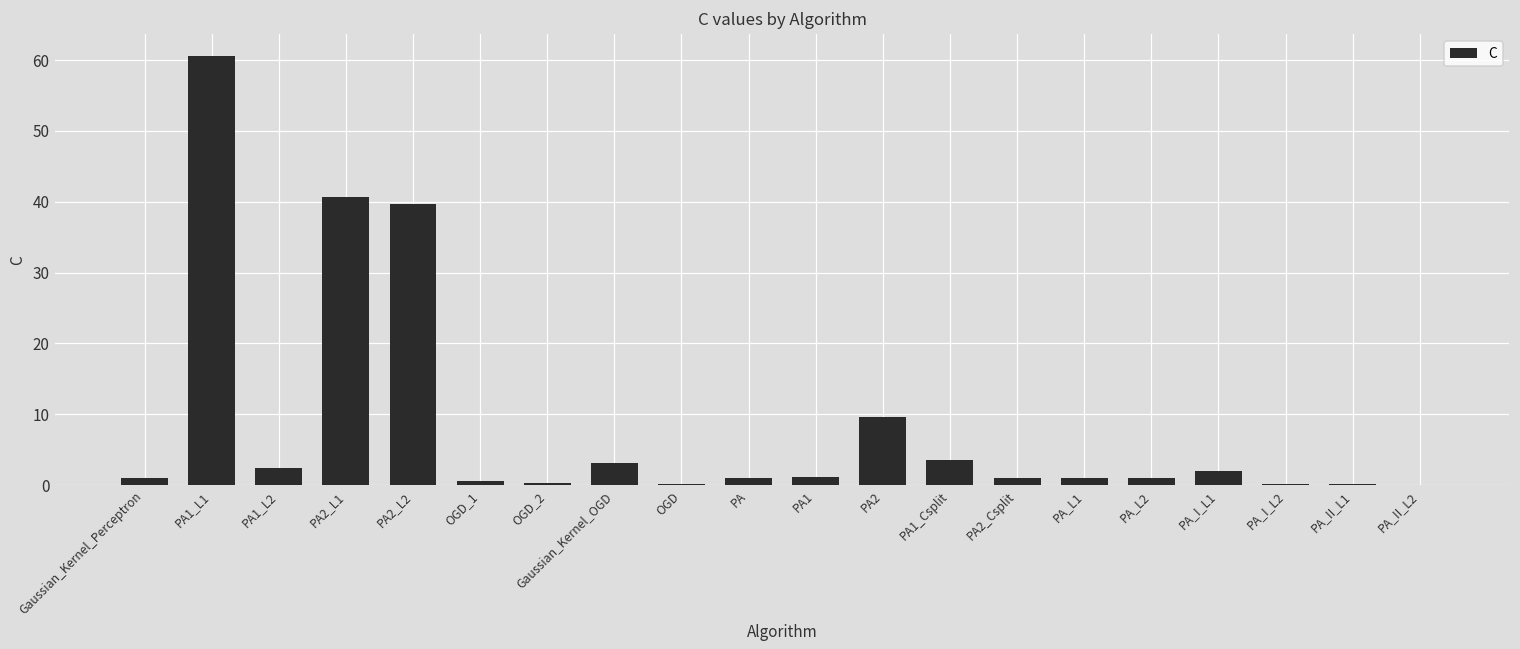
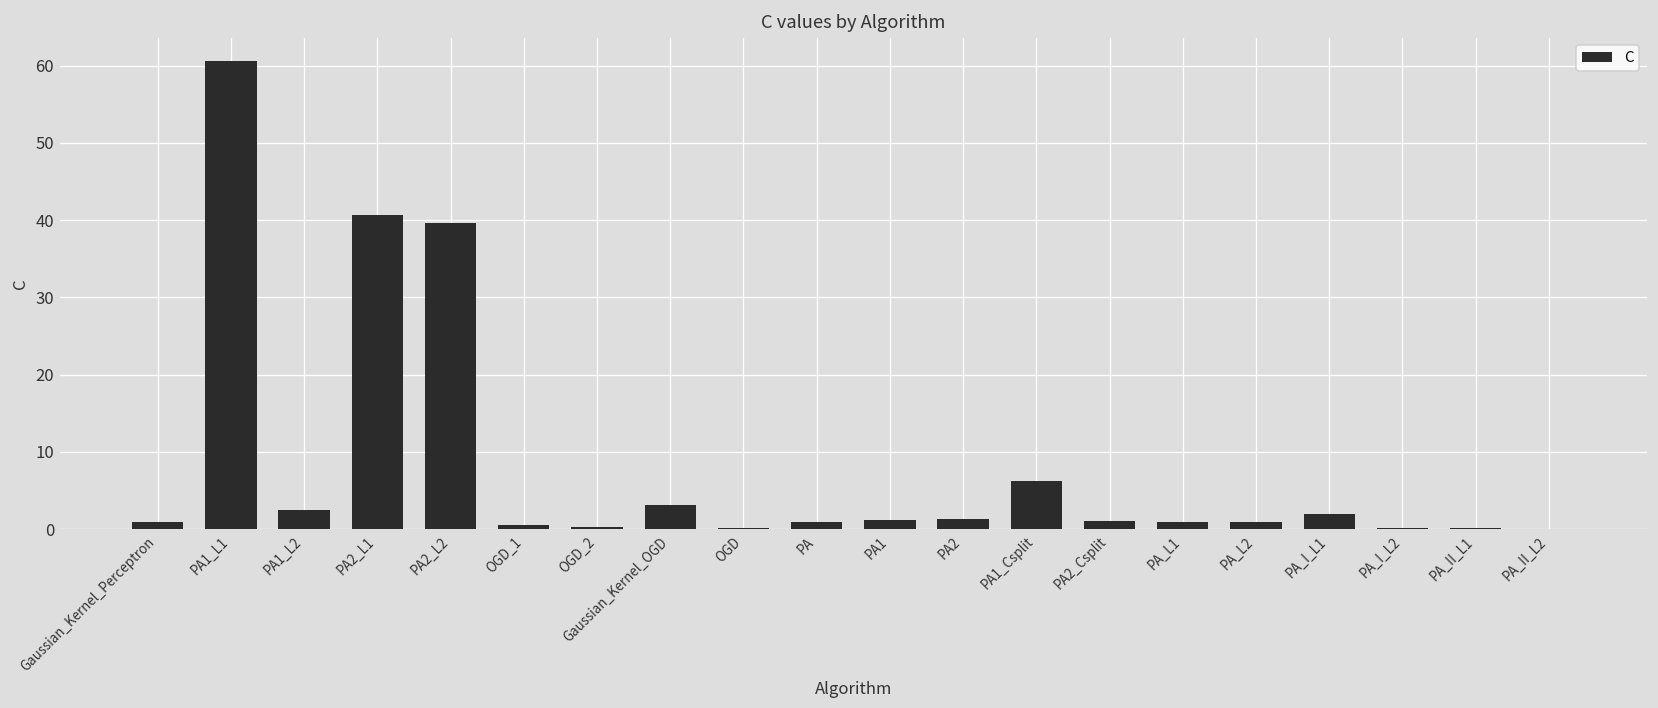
PA2: 10 -> 1
PA1_Csplit: 3 -> 6
